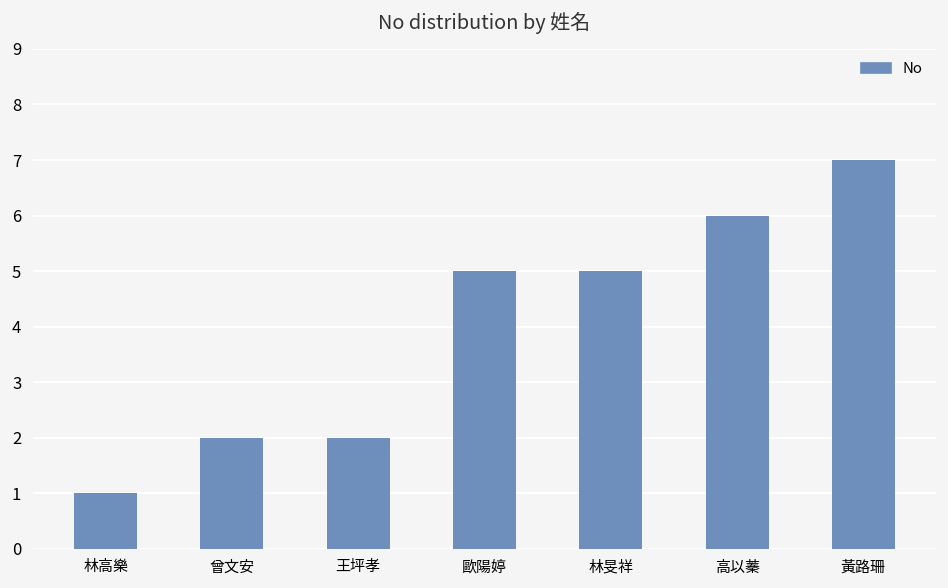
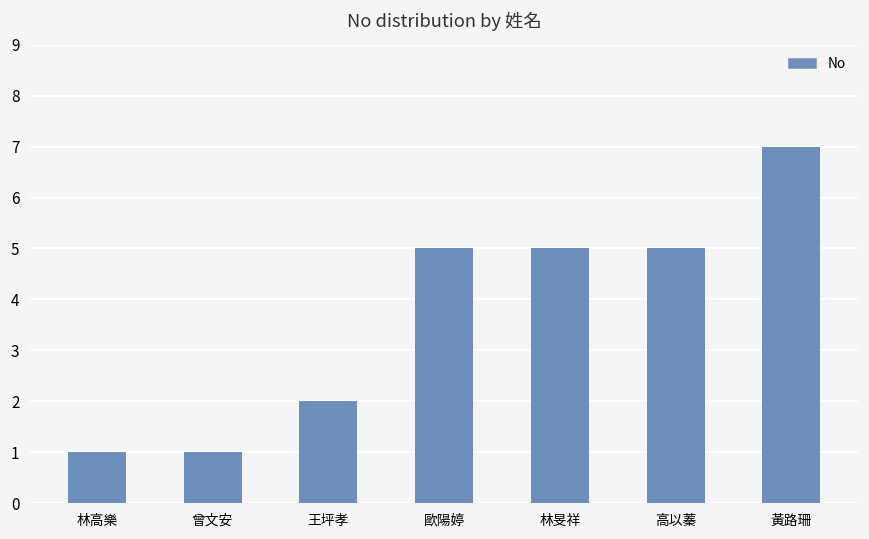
曾文安: 2 -> 1
高以蓁: 6 -> 5
